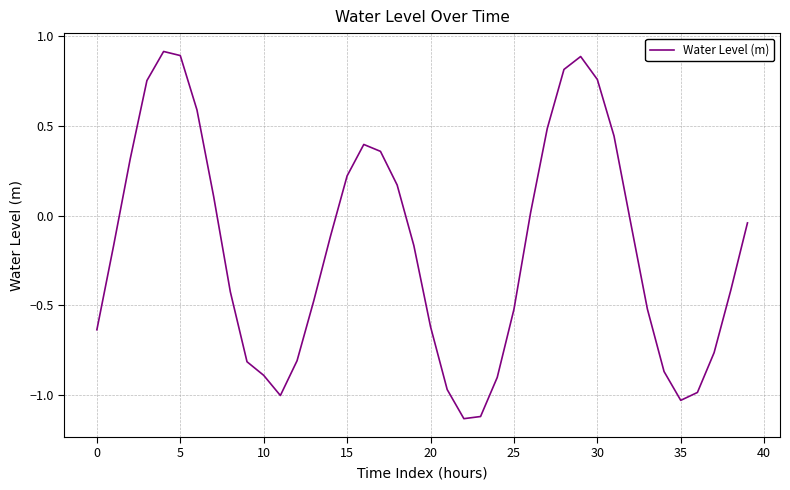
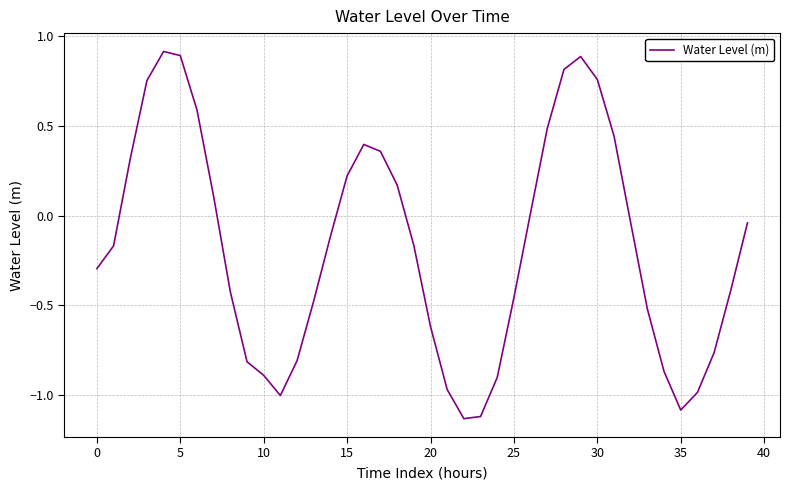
0: -0.64 -> -0.30
25: -0.52 -> -0.46
35: -1.03 -> -1.09
